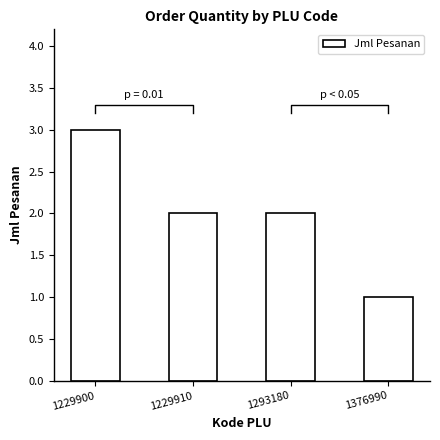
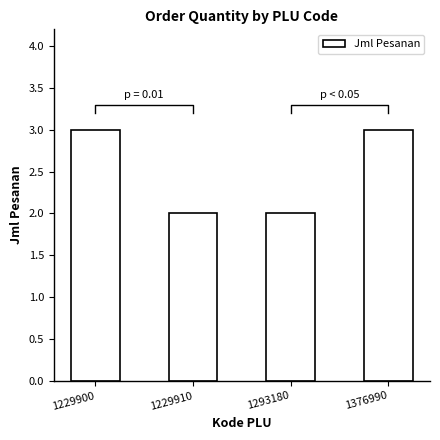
Jml Pesanan, 1376990: 1 -> 3
